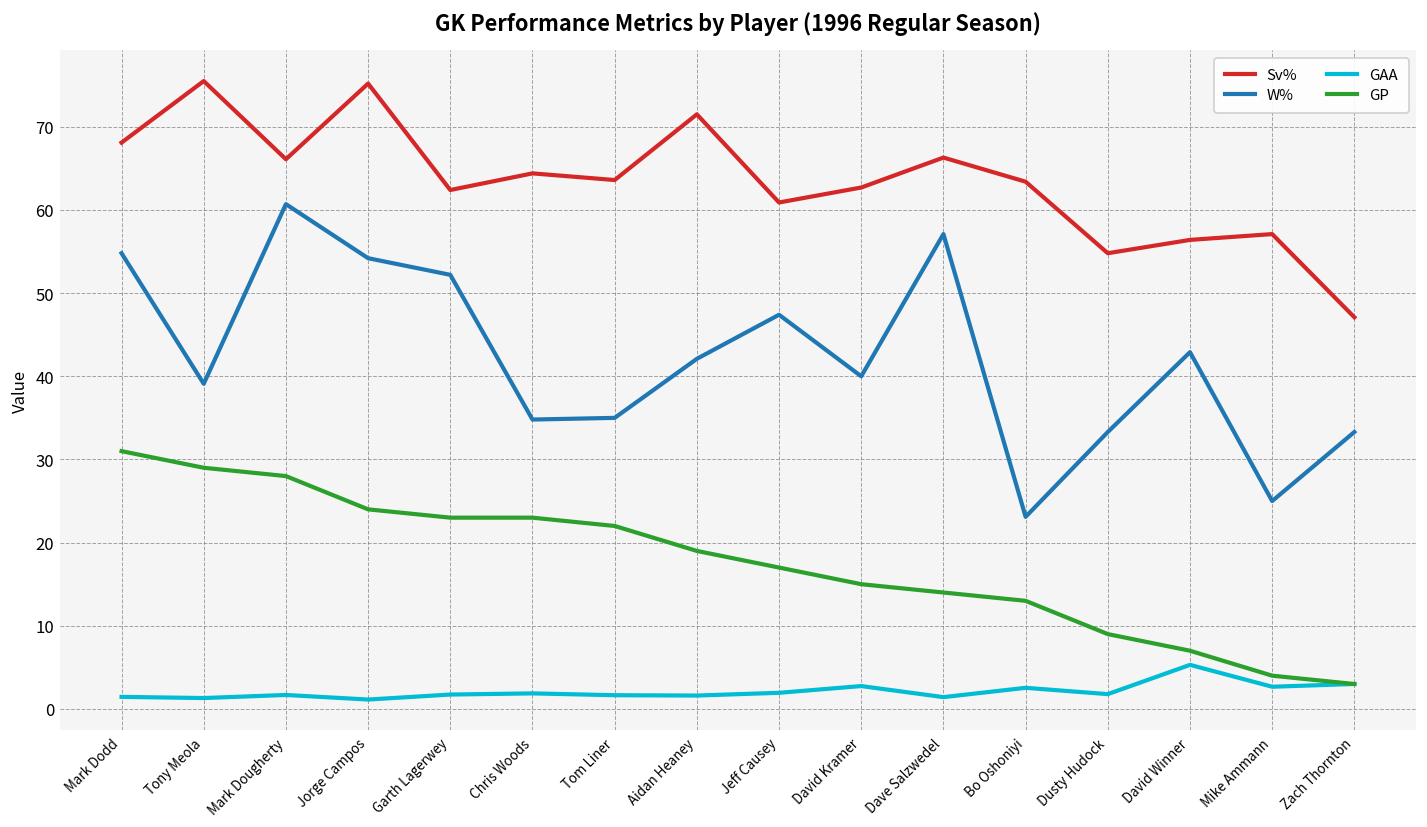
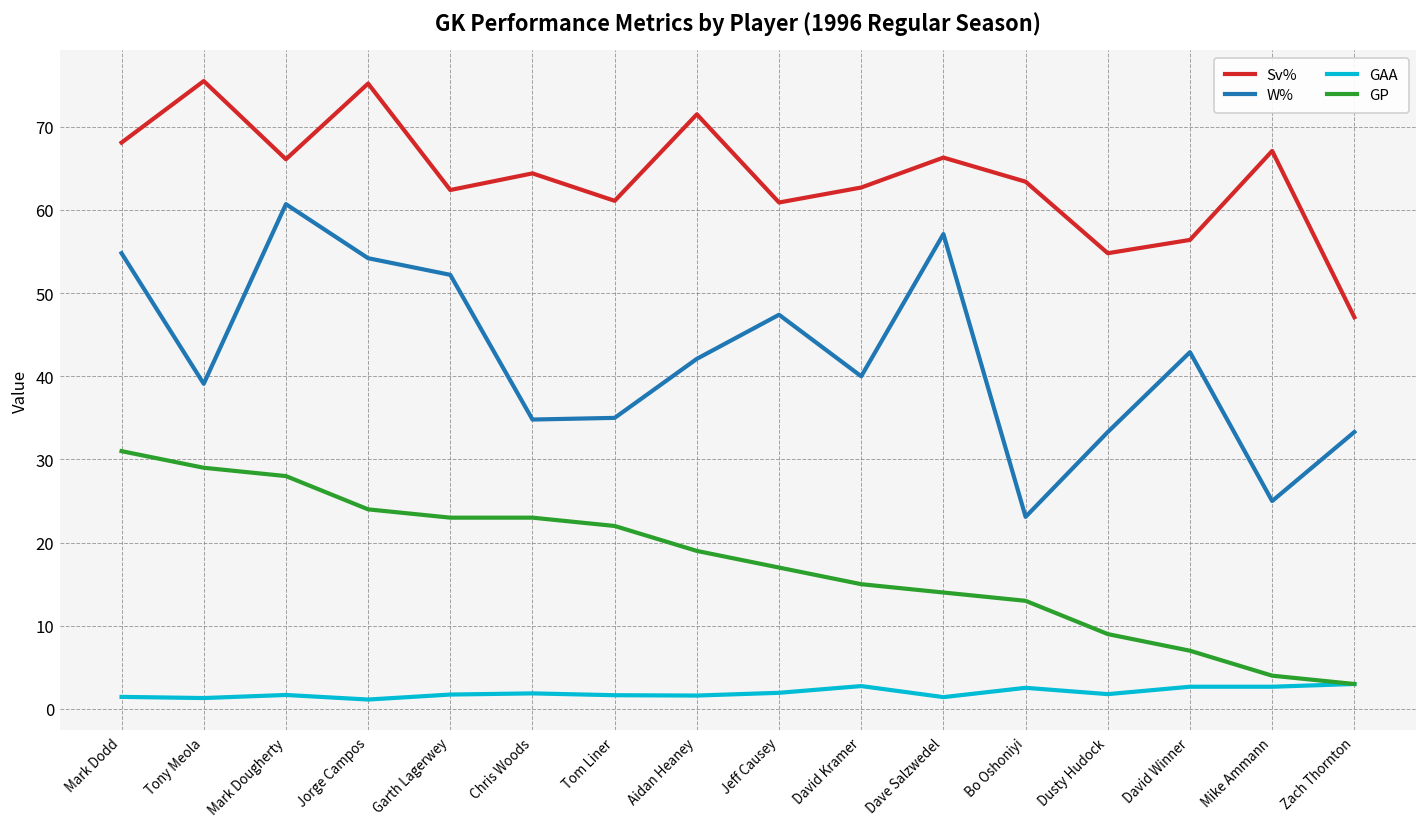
Sv%, Tom Liner: 64 -> 61
GAA, David Winner: 5 -> 3
Sv%, Mike Ammann: 57 -> 67
